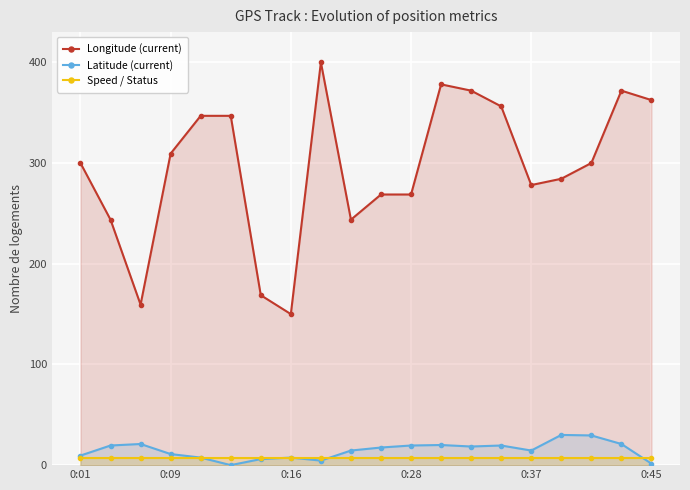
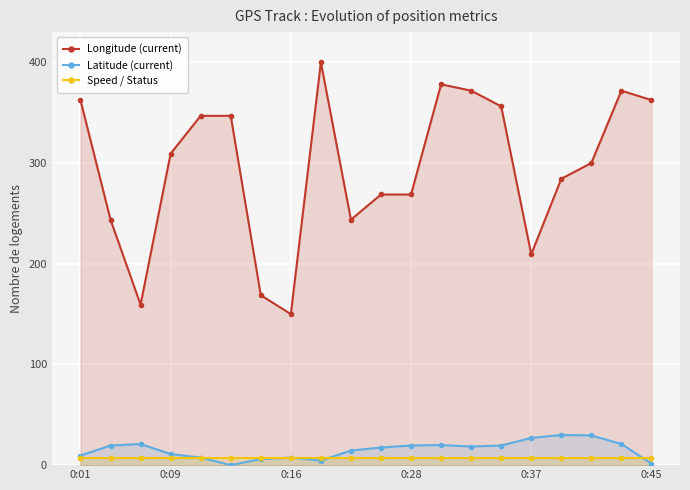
Longitude (current), 0:01: 300 -> 363
Longitude (current), 0:37: 278 -> 209
Latitude (current), 0:37: 15 -> 27
